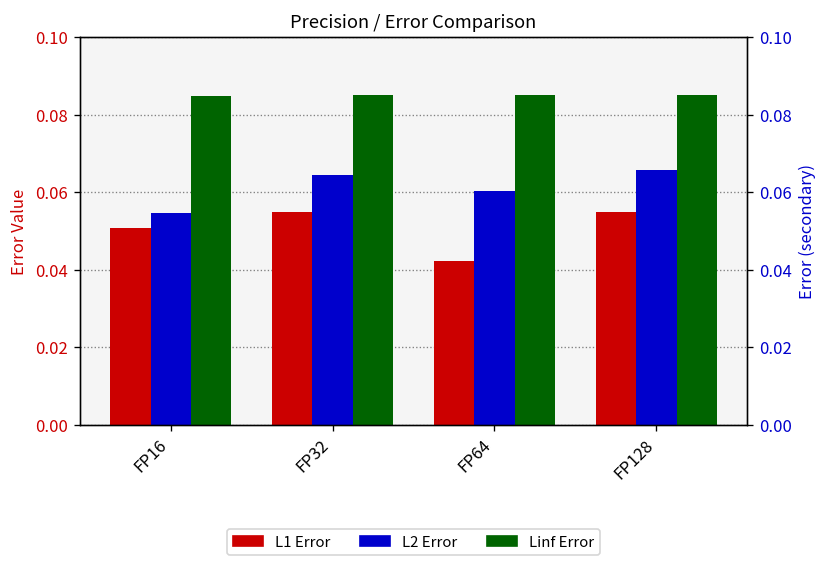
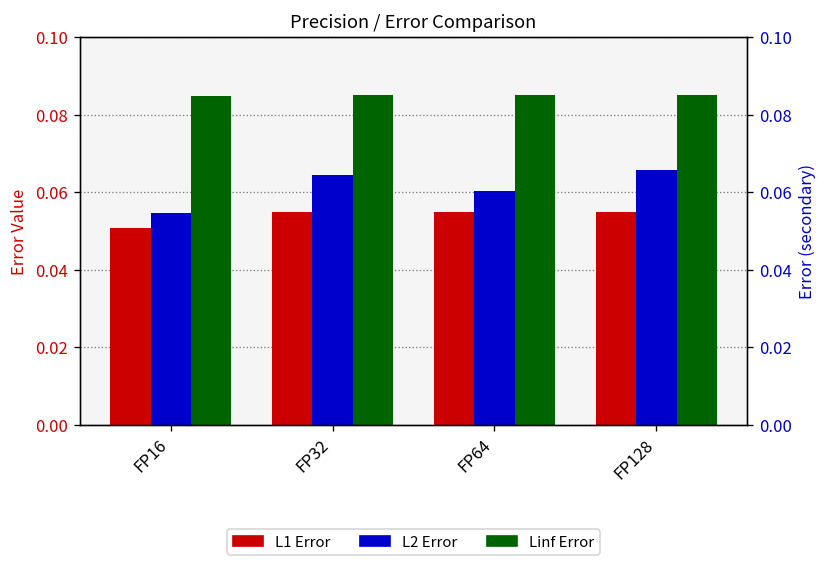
L1 Error, FP64: 0.042 -> 0.055
